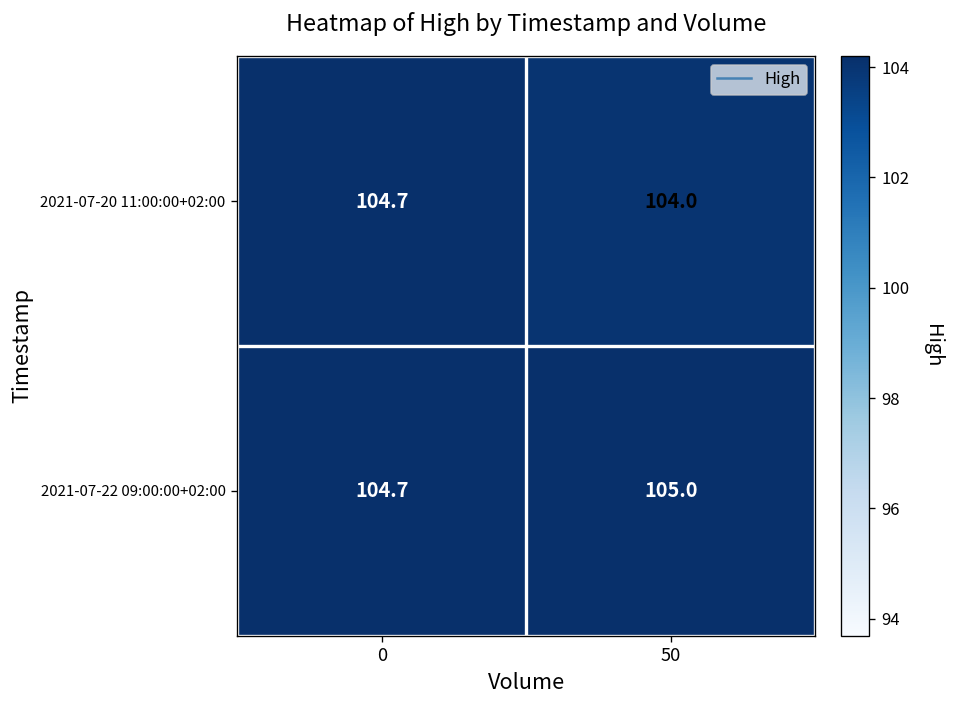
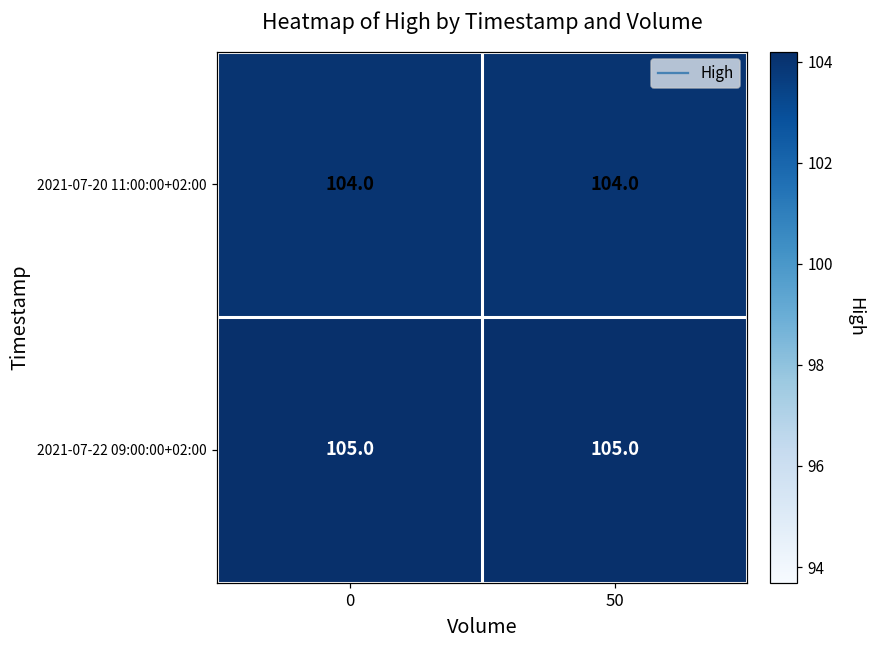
2021-07-20 11:00:00+02:00, 0: 104.7 -> 104.0
2021-07-22 09:00:00+02:00, 0: 104.7 -> 105.0
